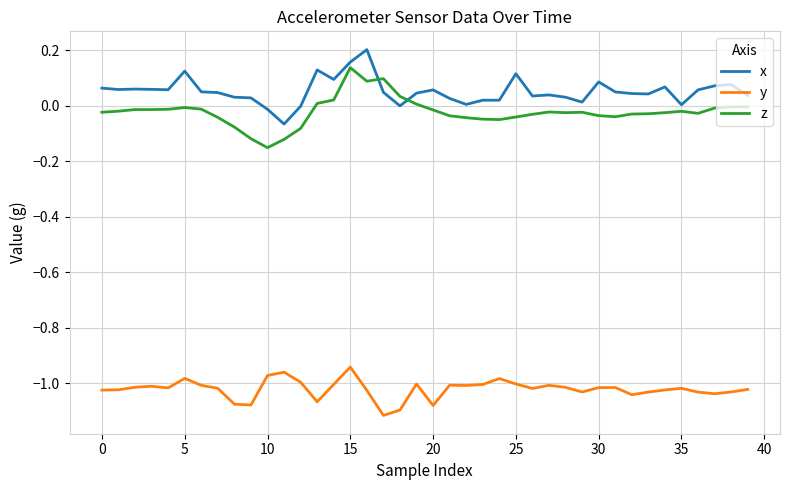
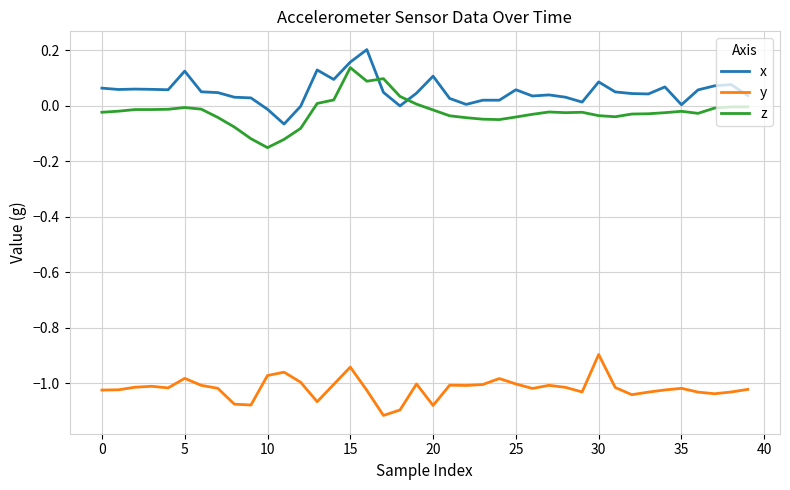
x, 20: 0.06 -> 0.11
x, 25: 0.11 -> 0.06
y, 30: -1.02 -> -0.90
